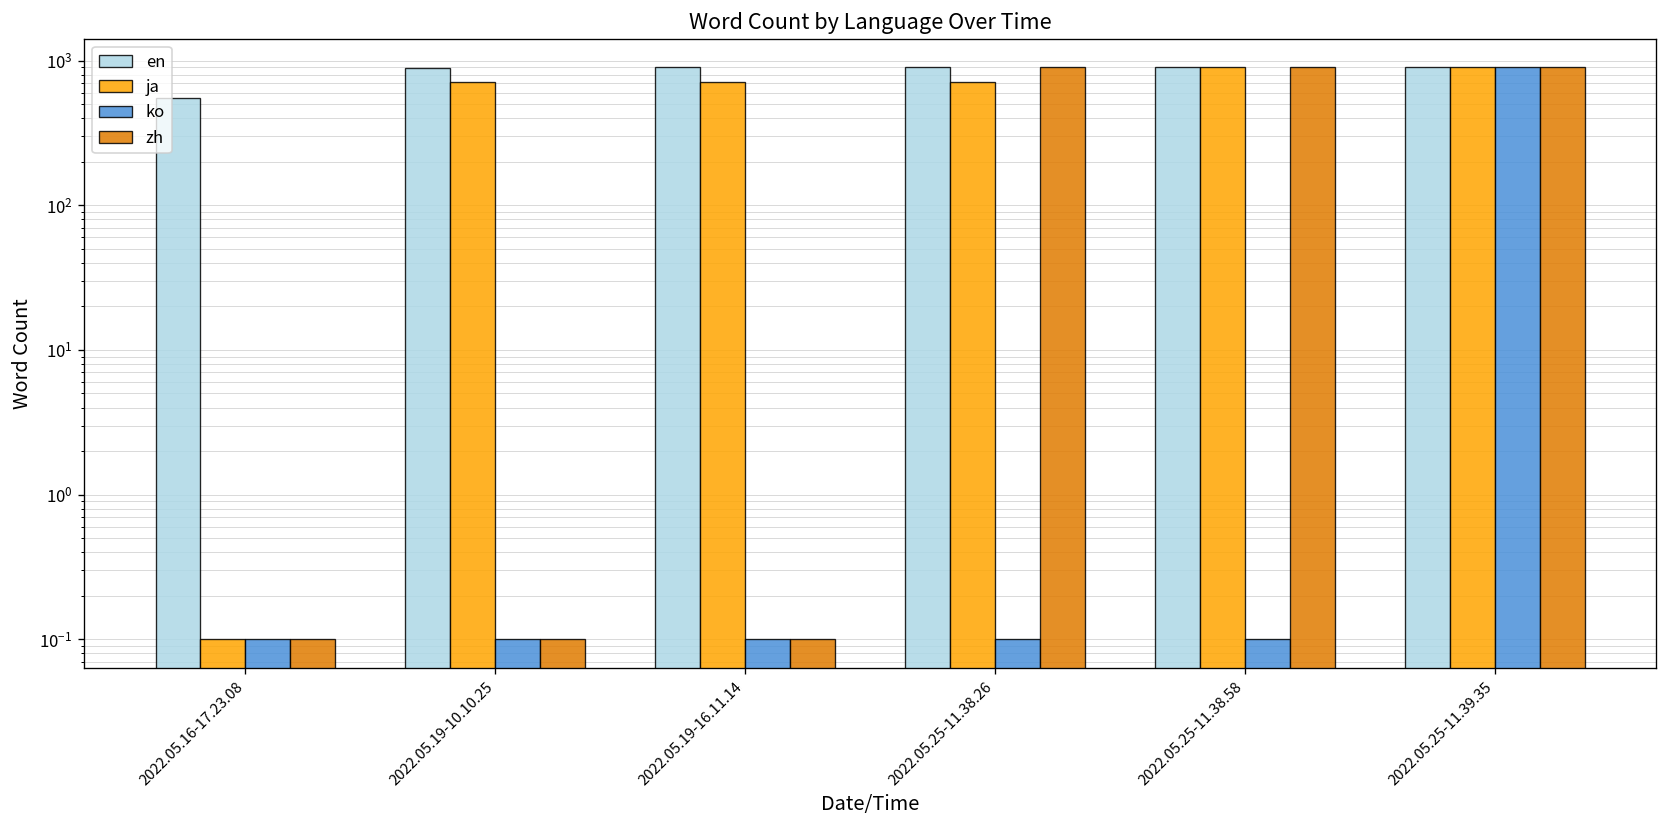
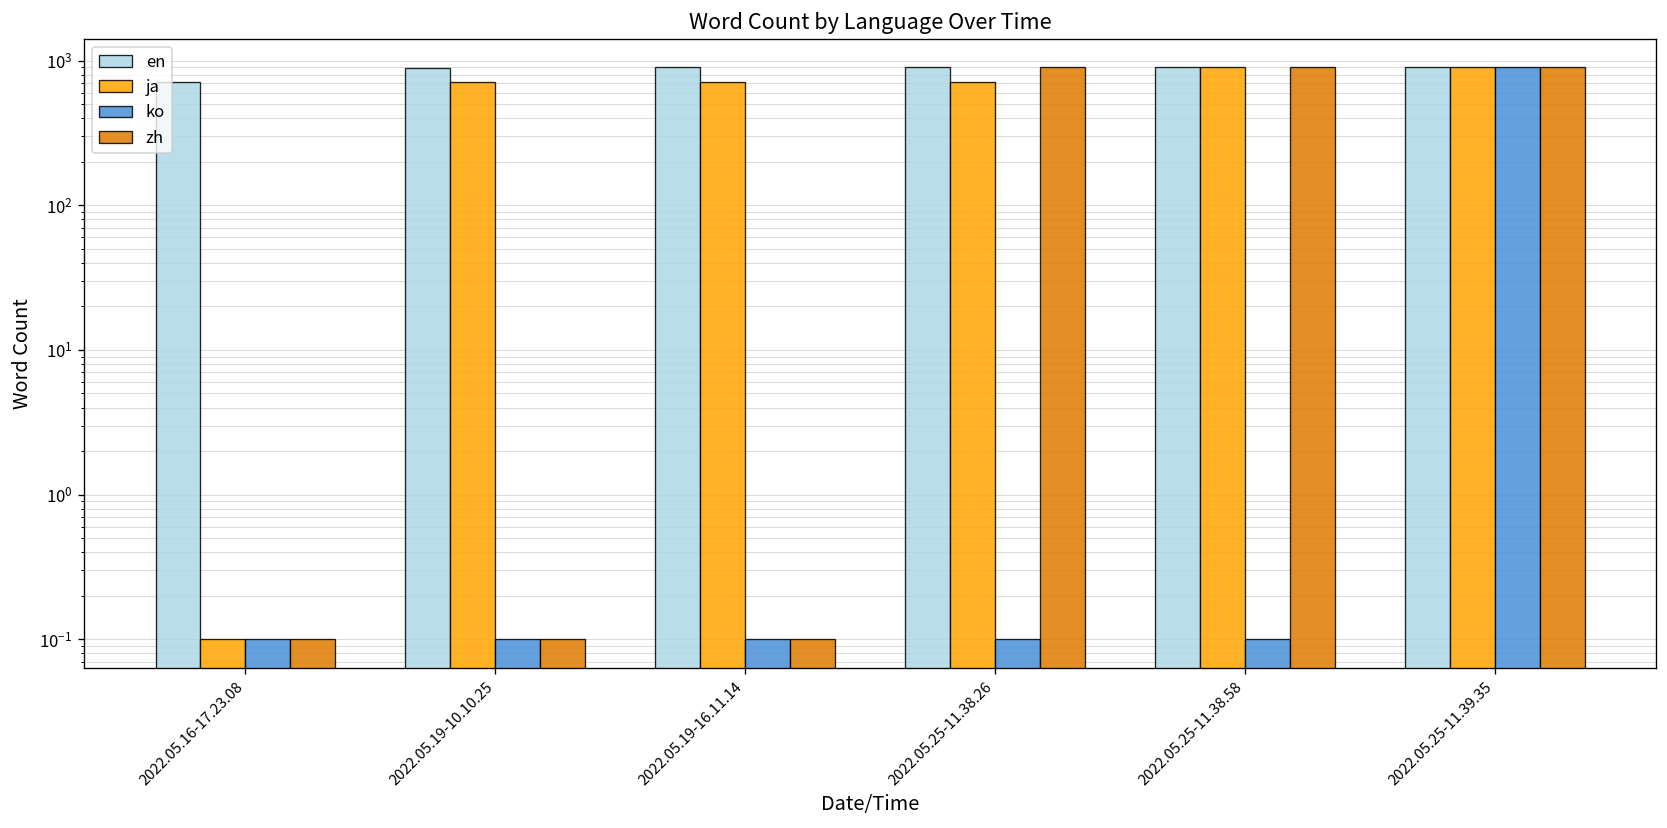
en, 2022.05.16-17.23.08: 600 -> 700
